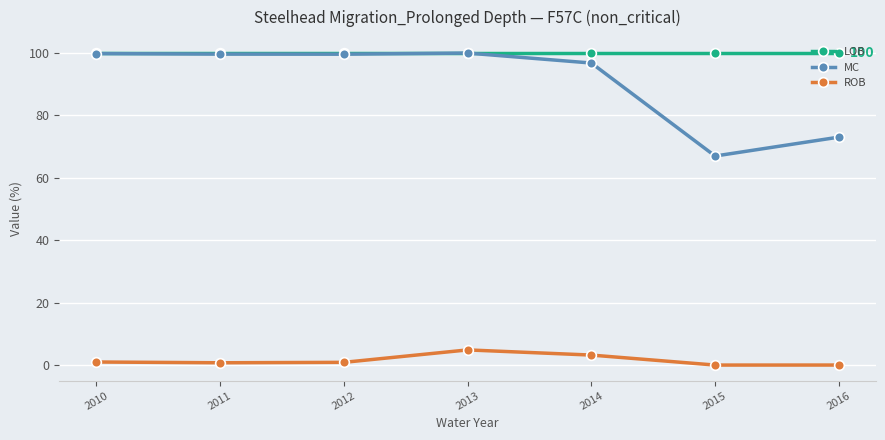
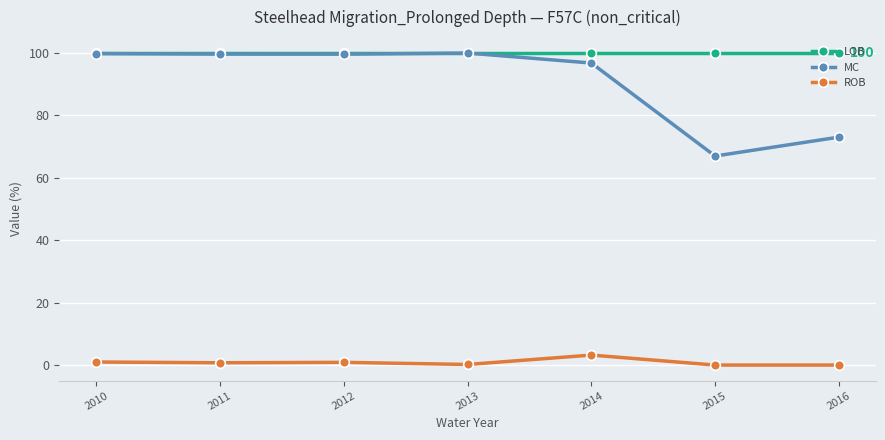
ROB, 2013: 5 -> 0
